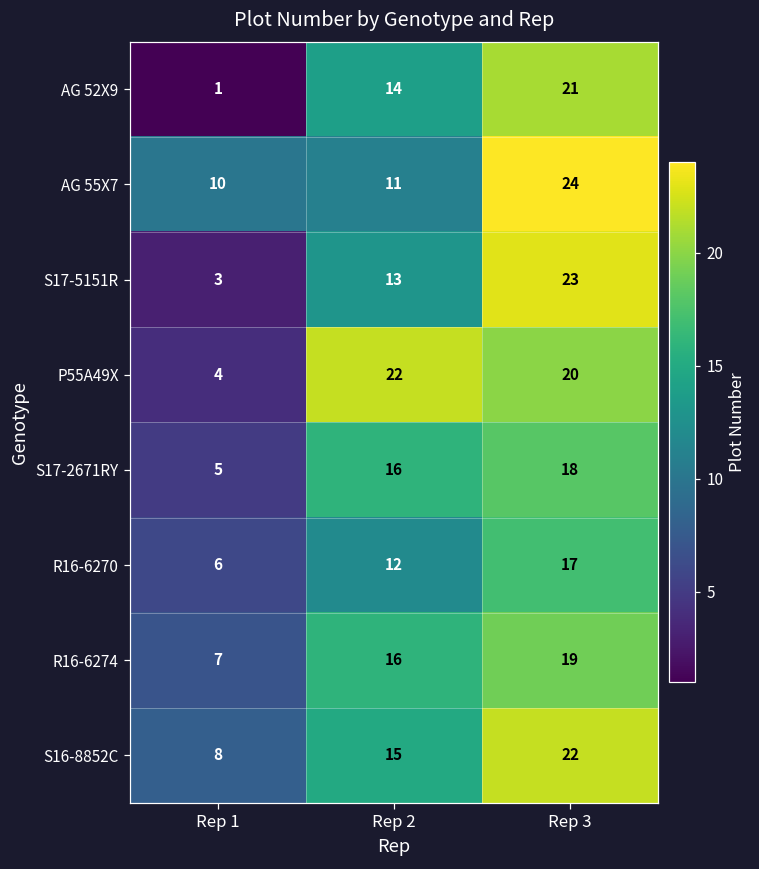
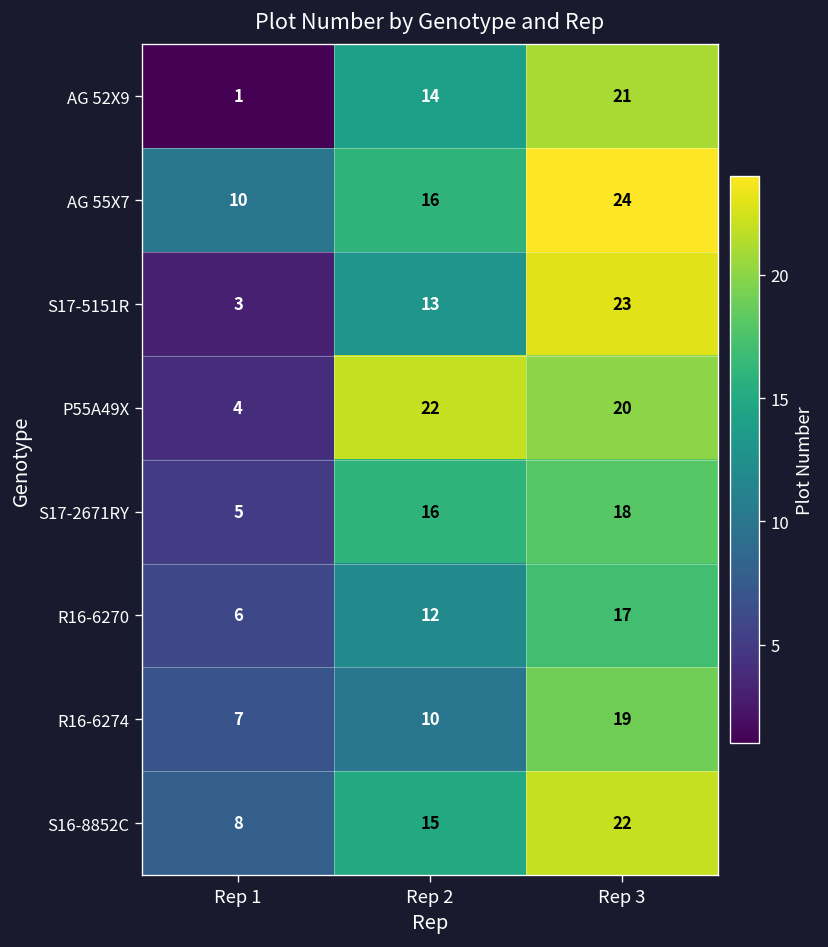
AG 55X7, Rep 2: 11 -> 16
R16-6274, Rep 2: 16 -> 10
